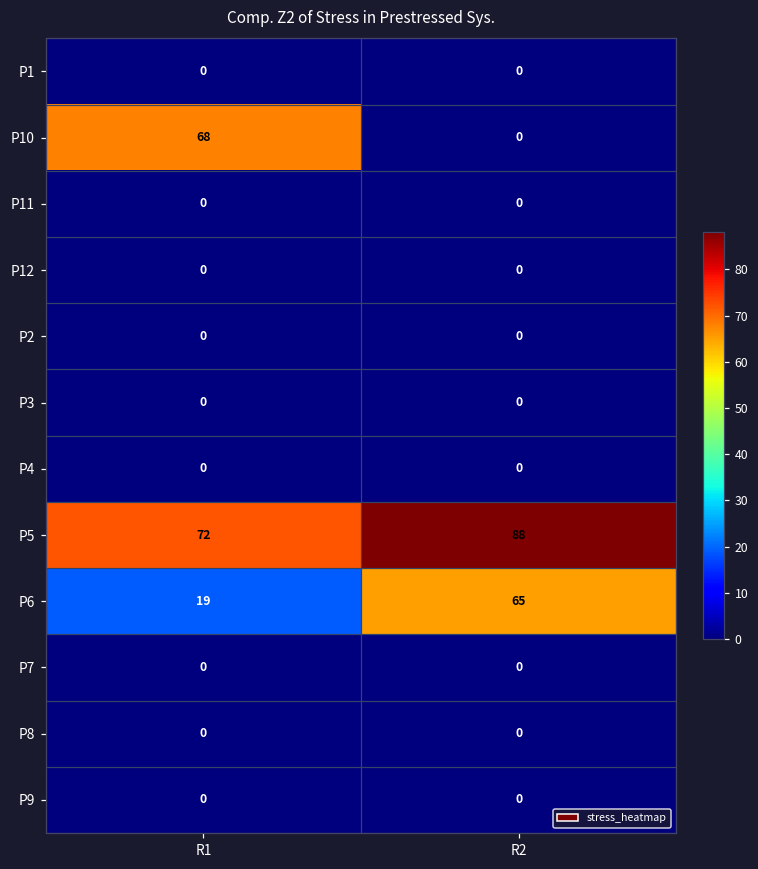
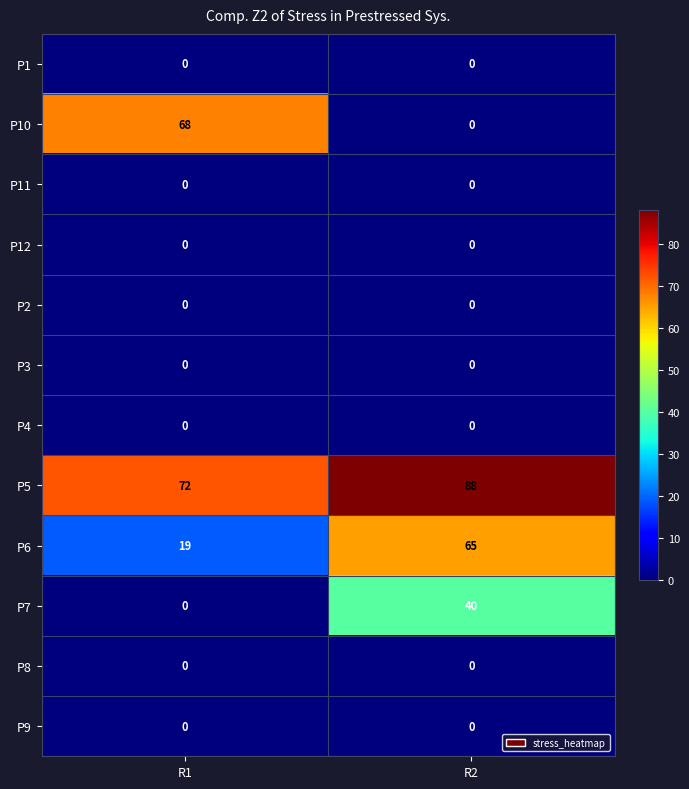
P7, R2: 0 -> 40
